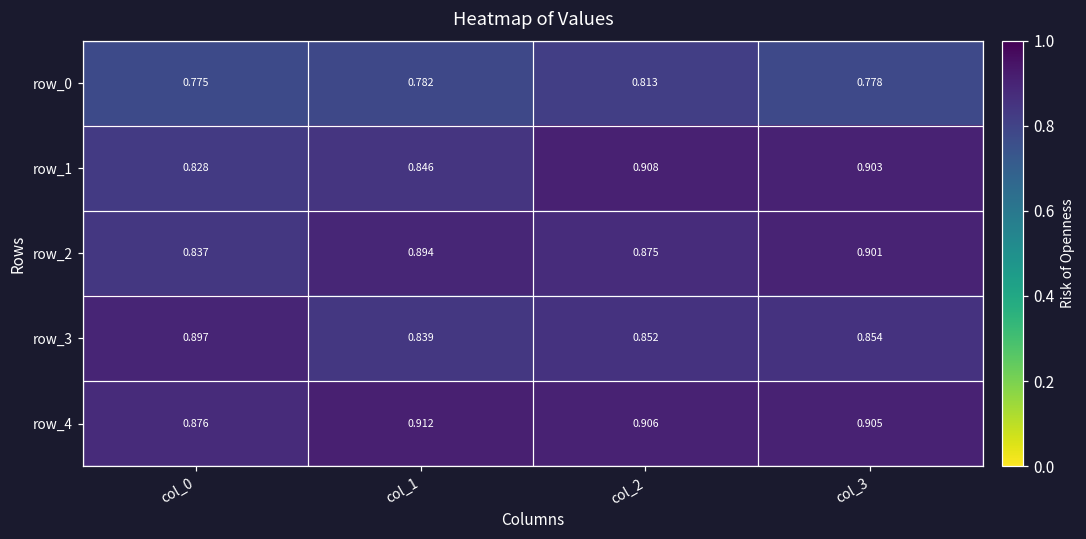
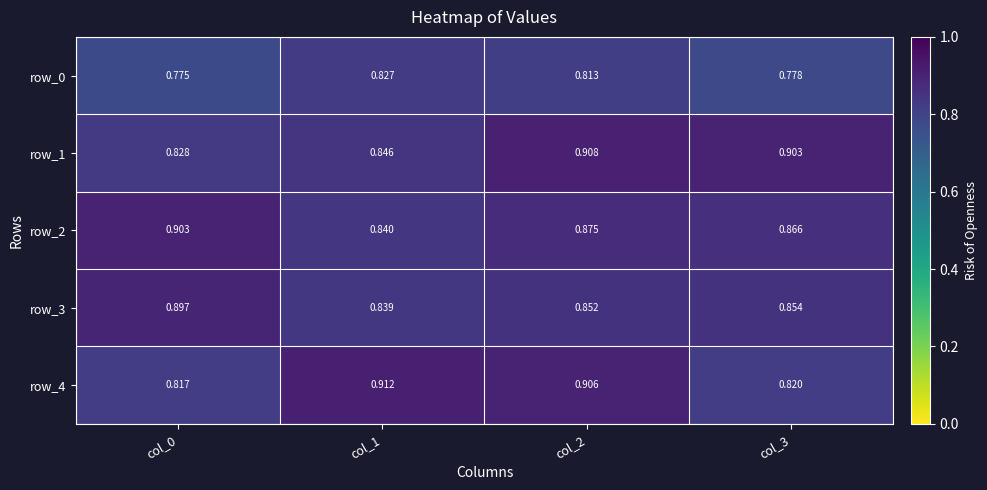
row_0, col_1: 0.782 -> 0.827
row_2, col_0: 0.837 -> 0.903
row_2, col_1: 0.894 -> 0.840
row_2, col_3: 0.901 -> 0.866
row_4, col_0: 0.876 -> 0.817
row_4, col_3: 0.905 -> 0.820
